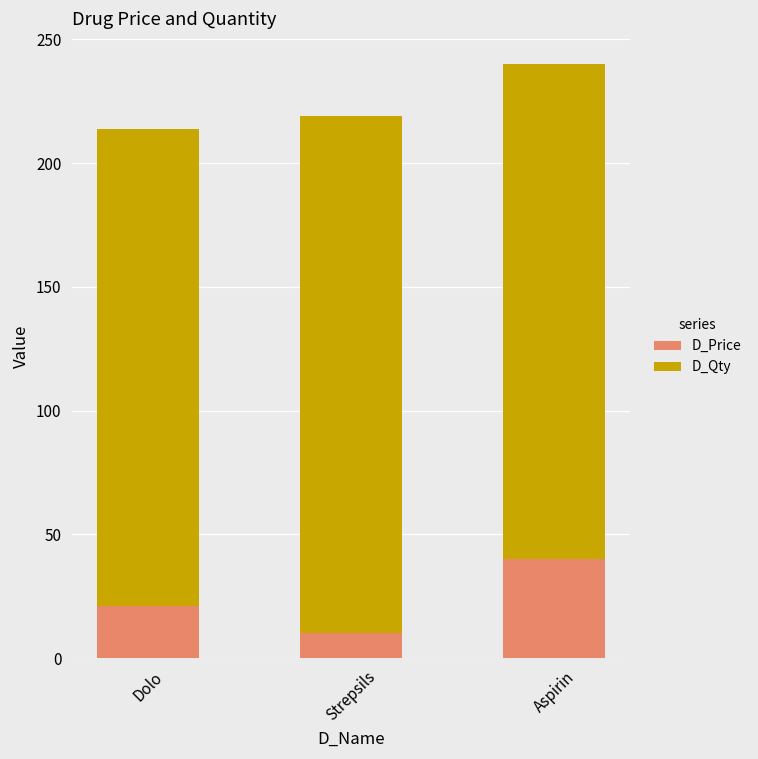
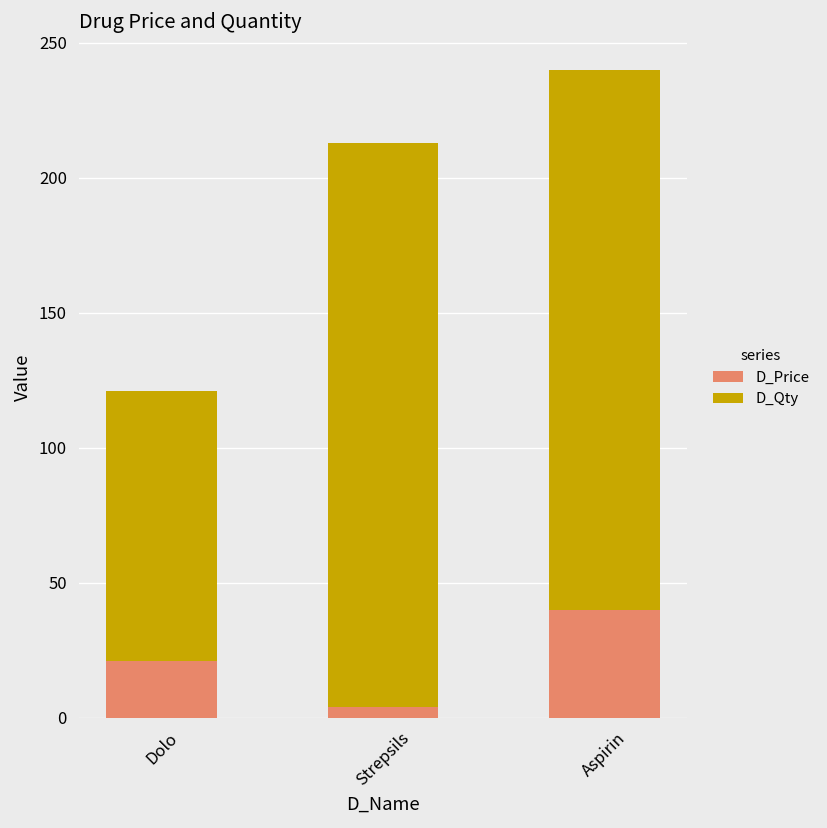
D_Qty, Dolo: 193 -> 100
D_Price, Strepsils: 10 -> 4
